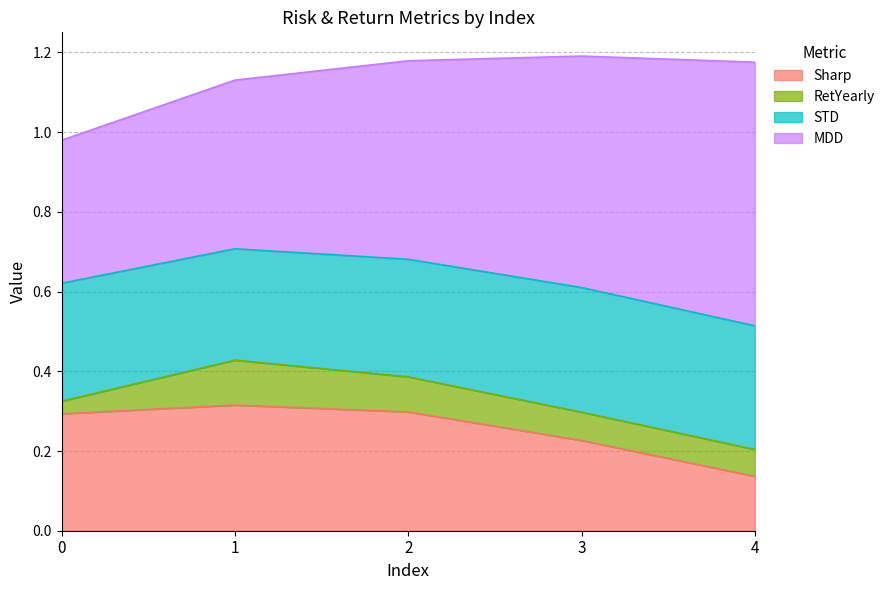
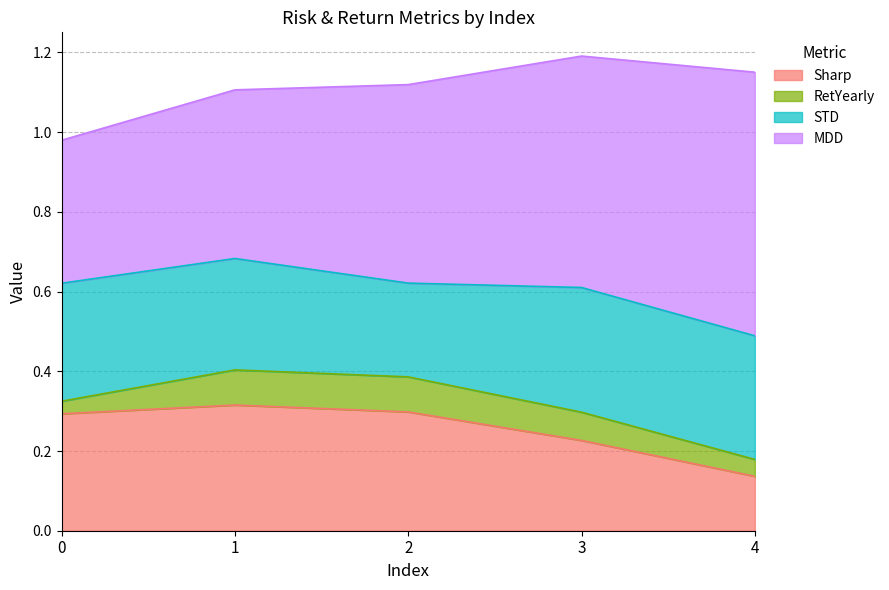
RetYearly, 1: 0.11 -> 0.09
STD, 2: 0.30 -> 0.24
RetYearly, 4: 0.07 -> 0.04
